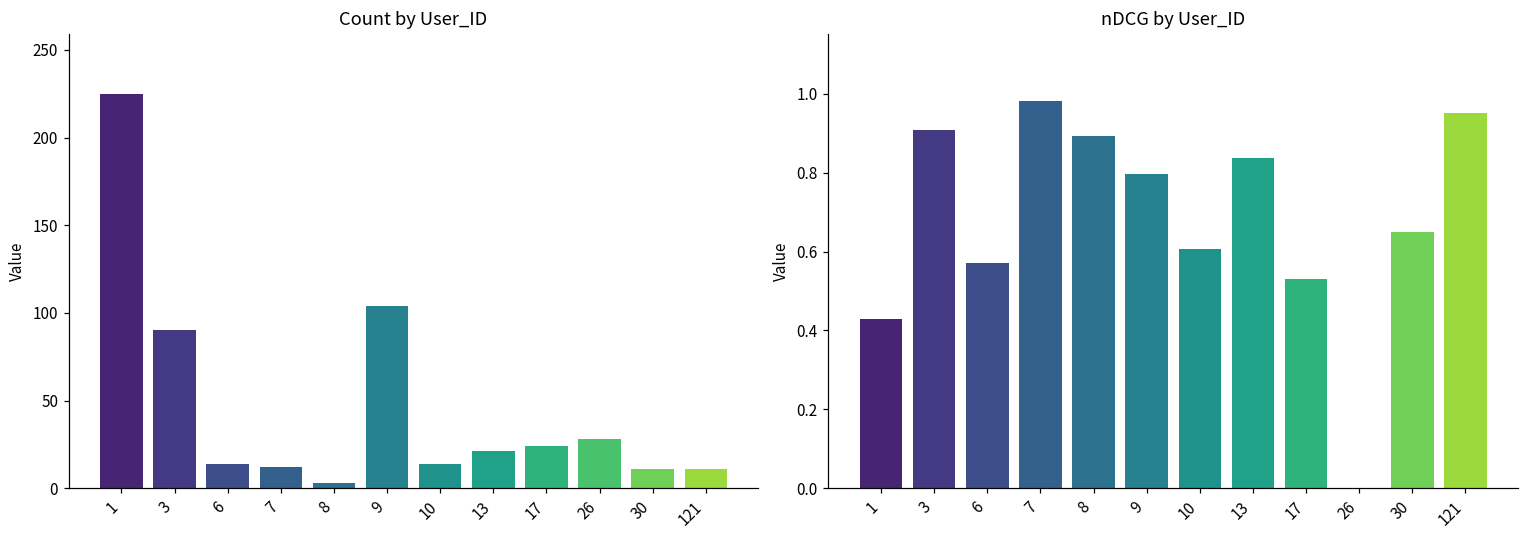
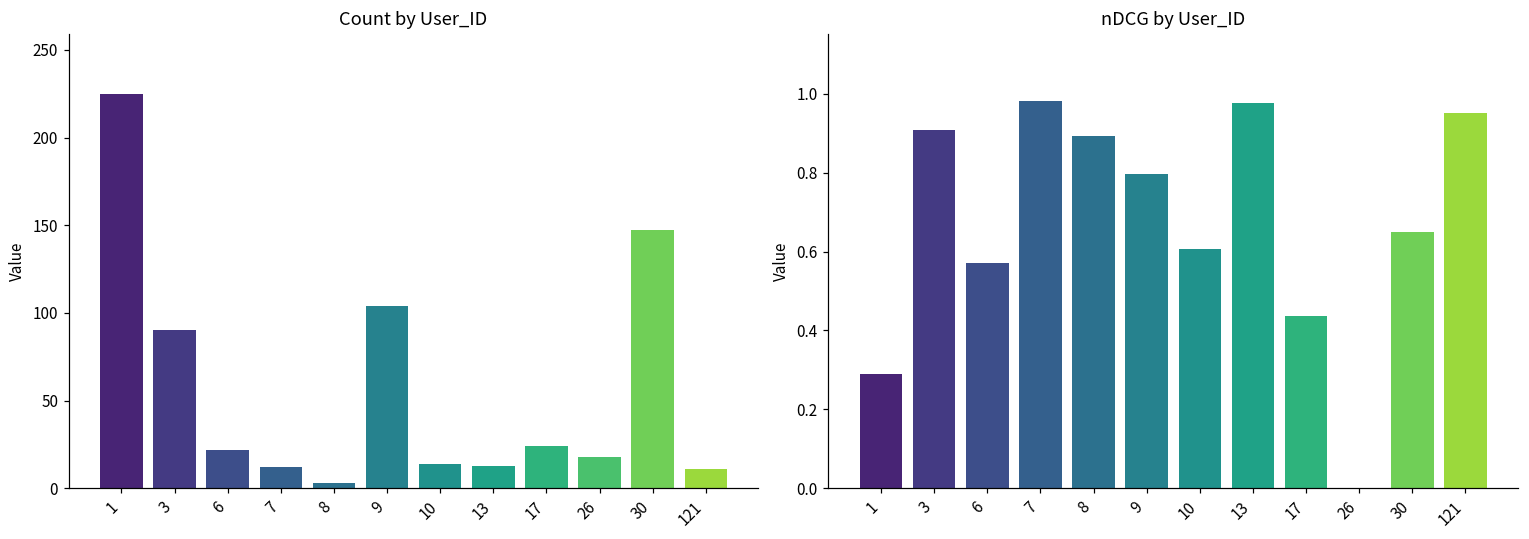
Count by User_ID, 6: 14 -> 22
Count by User_ID, 13: 21 -> 13
Count by User_ID, 26: 28 -> 18
Count by User_ID, 30: 11 -> 147
nDCG by User_ID, 1: 0.43 -> 0.29
nDCG by User_ID, 13: 0.84 -> 0.98
nDCG by User_ID, 17: 0.53 -> 0.44
